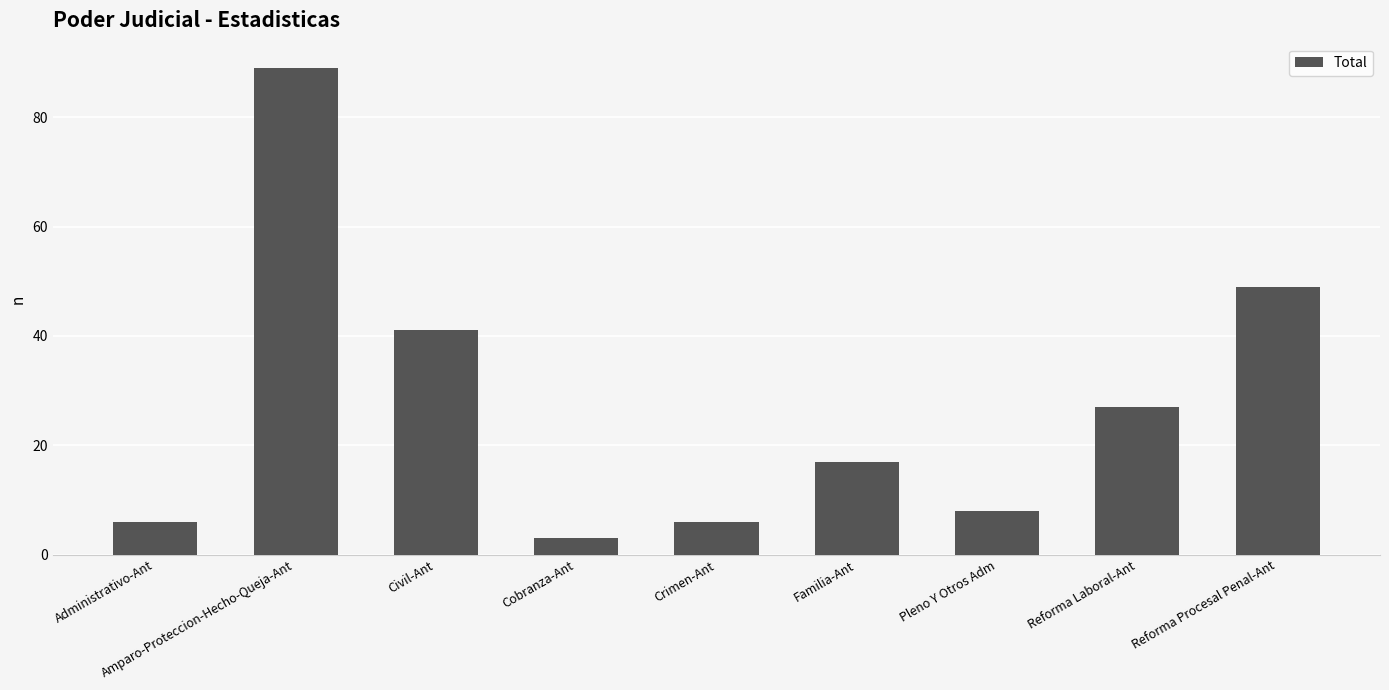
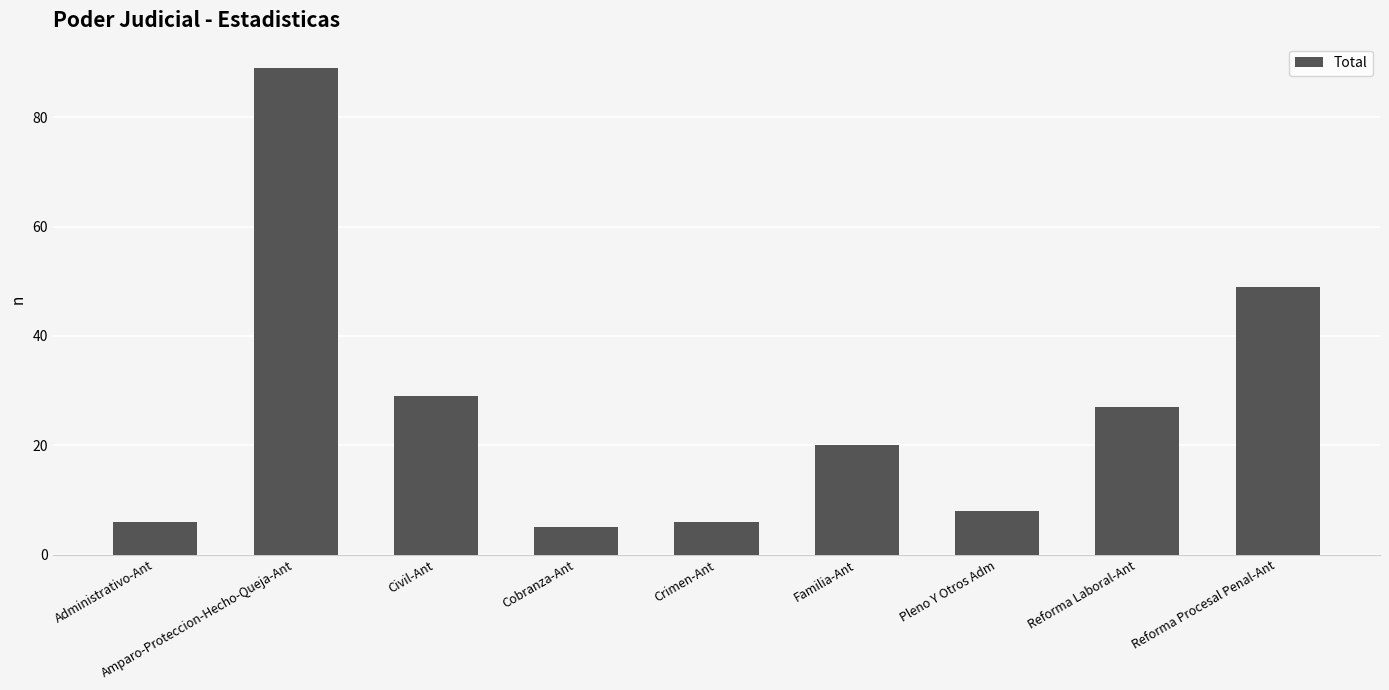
Civil-Ant: 41 -> 29
Cobranza-Ant: 3 -> 5
Familia-Ant: 17 -> 20
